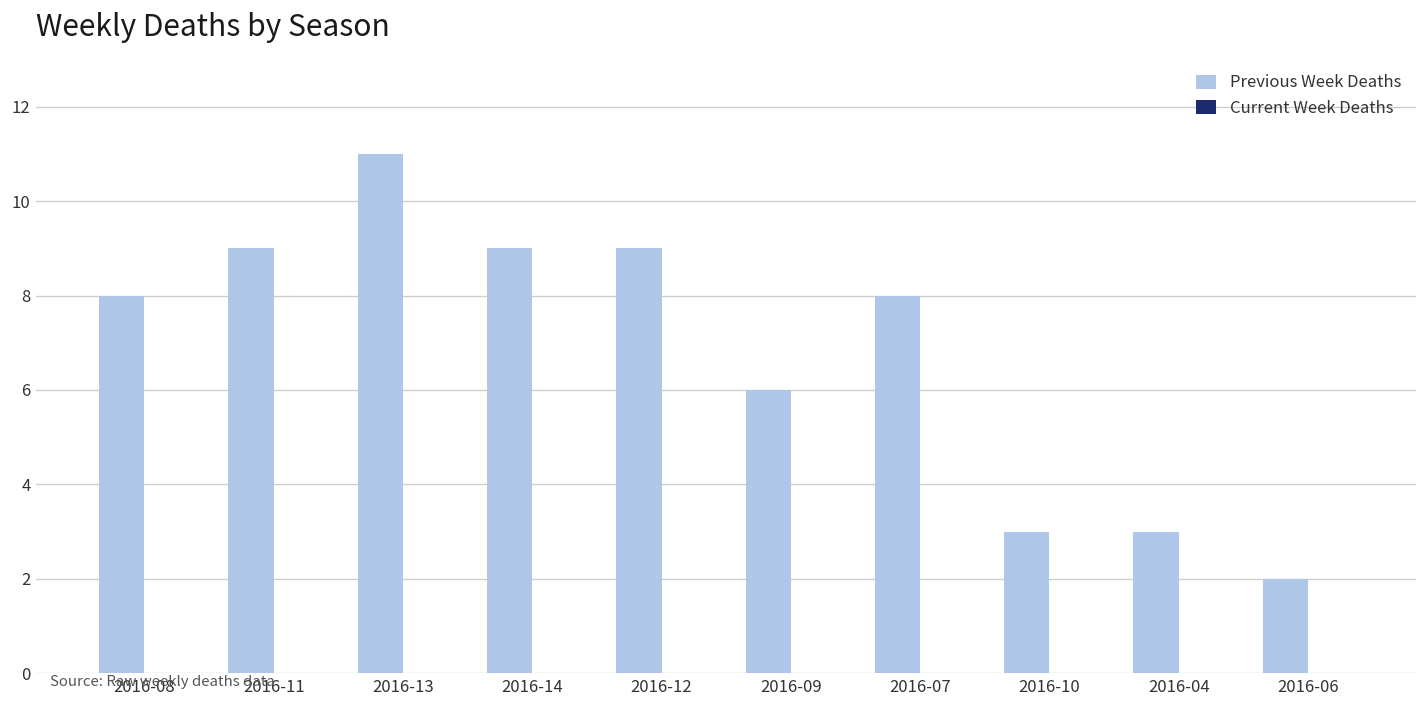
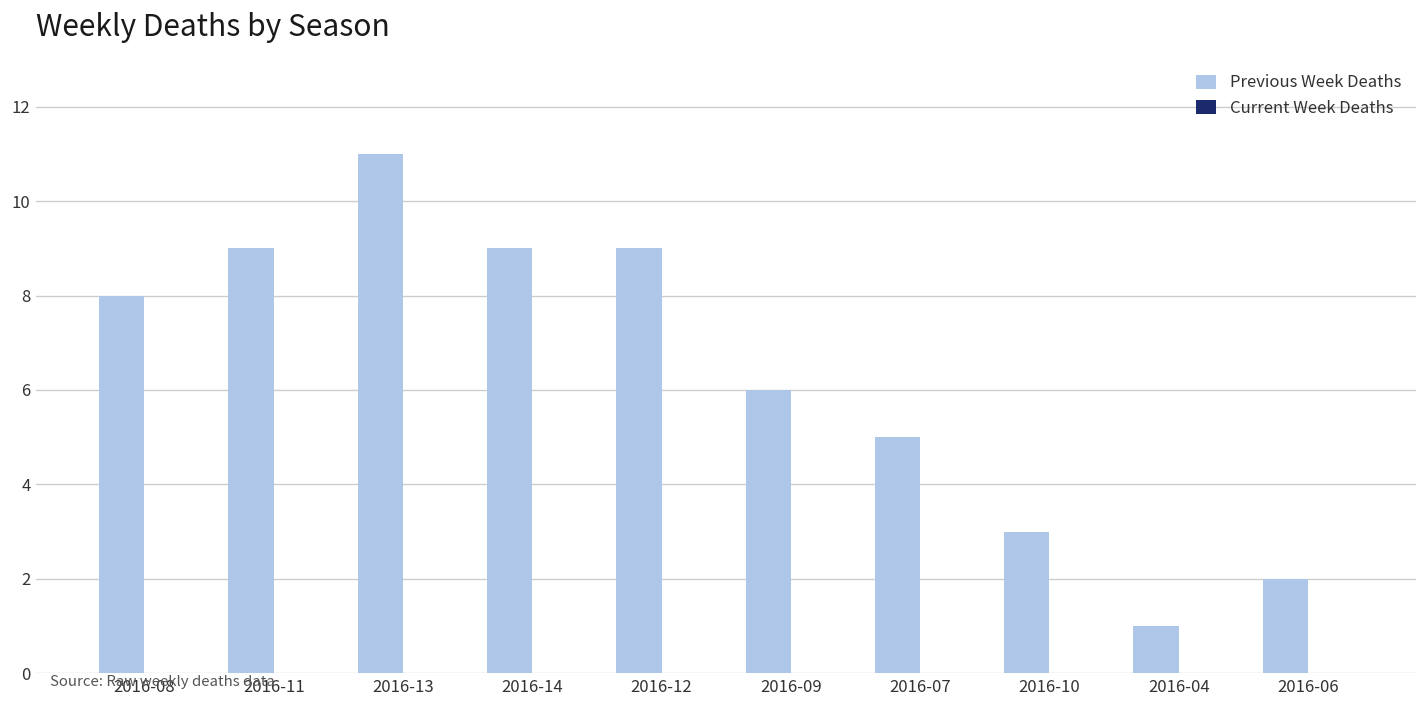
Previous Week Deaths, 2016-07: 8 -> 5
Previous Week Deaths, 2016-04: 3 -> 1
